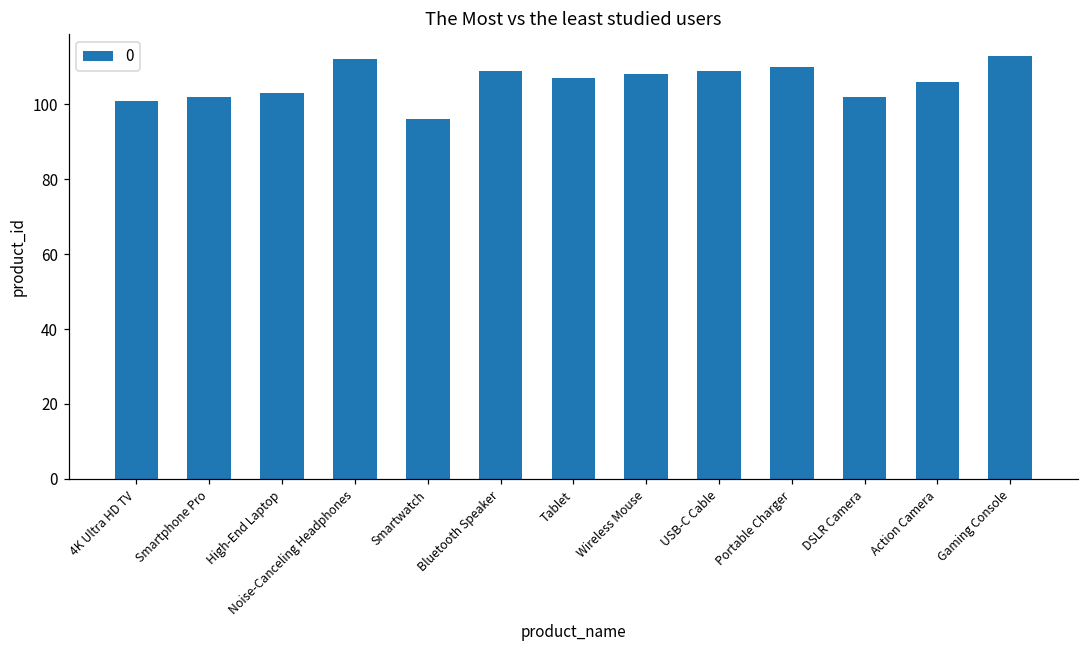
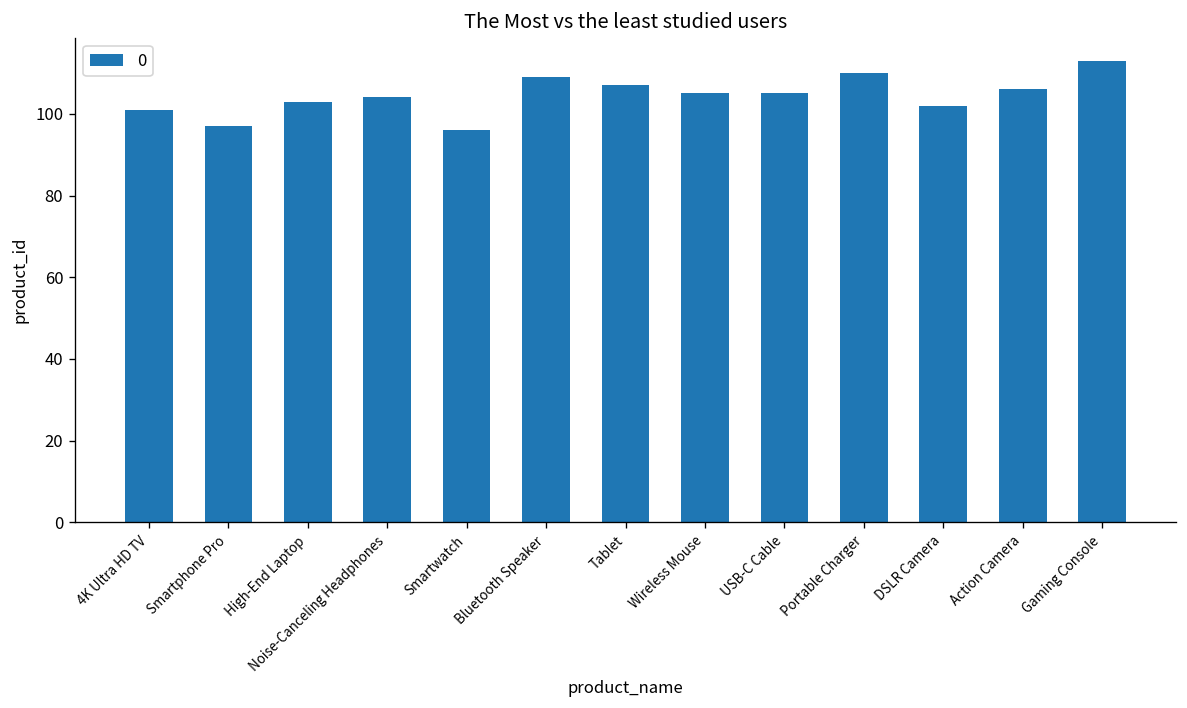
Smartphone Pro: 102 -> 97
Noise-Canceling Headphones: 112 -> 104
Wireless Mouse: 108 -> 105
USB-C Cable: 109 -> 105
